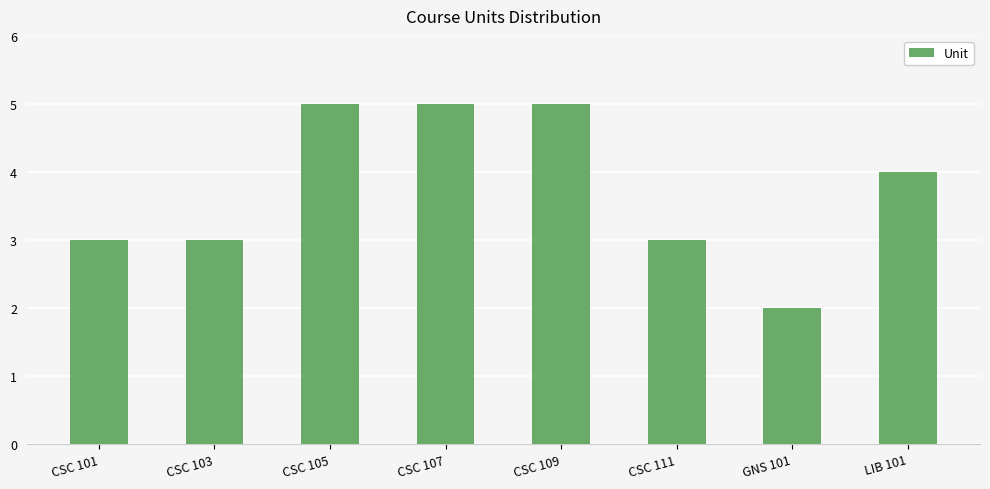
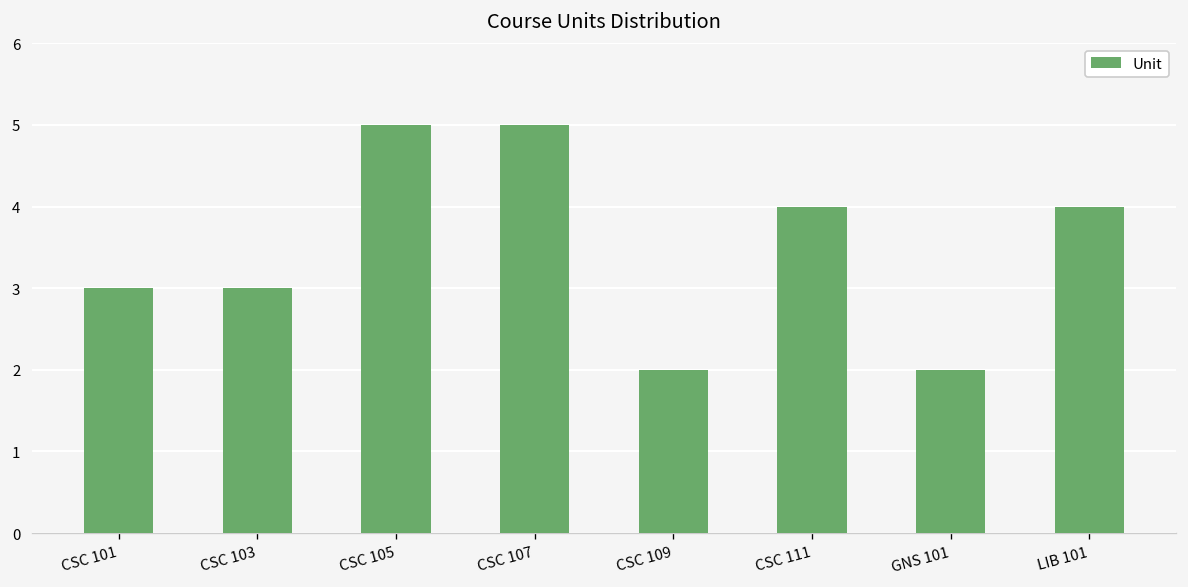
CSC 109: 5 -> 2
CSC 111: 3 -> 4
